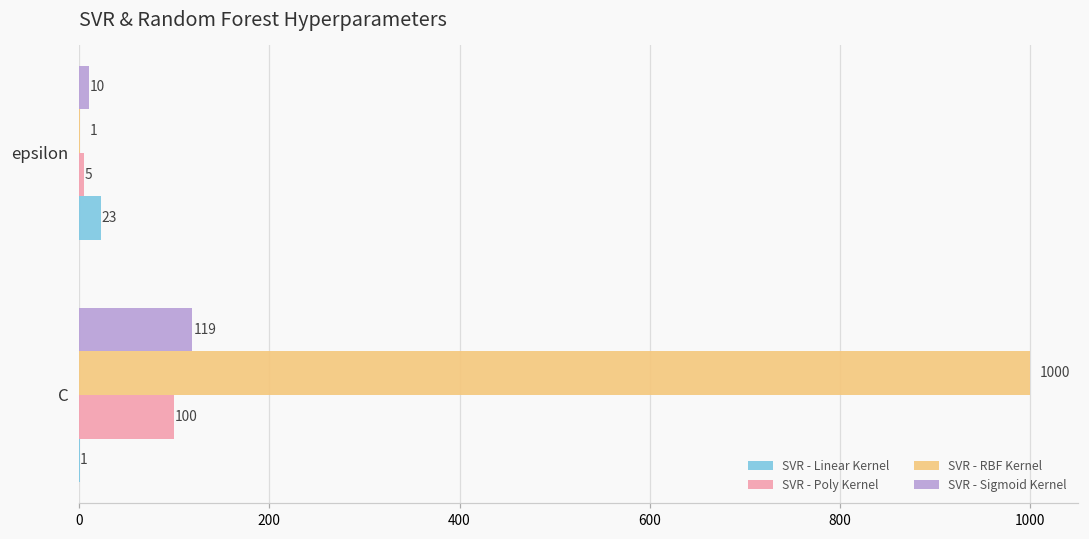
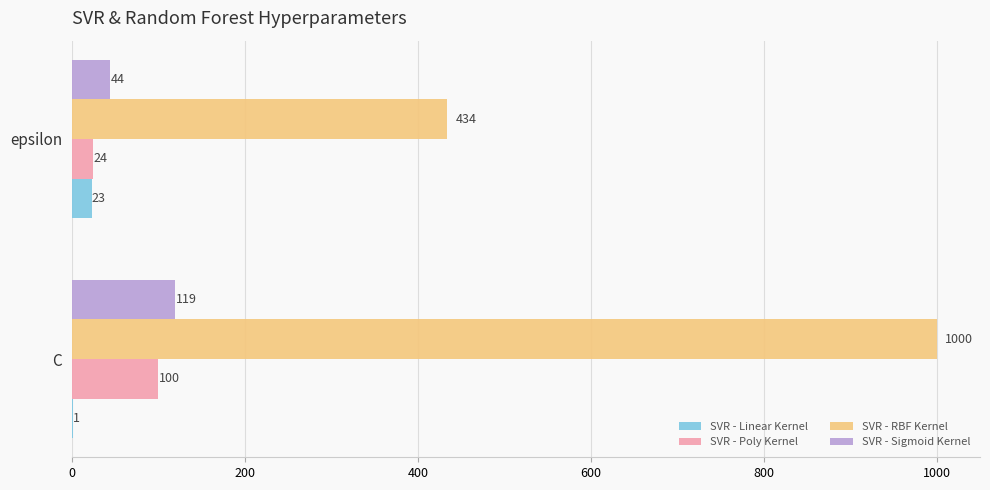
SVR - Sigmoid Kernel, epsilon: 10 -> 44
SVR - RBF Kernel, epsilon: 1 -> 434
SVR - Poly Kernel, epsilon: 5 -> 24
